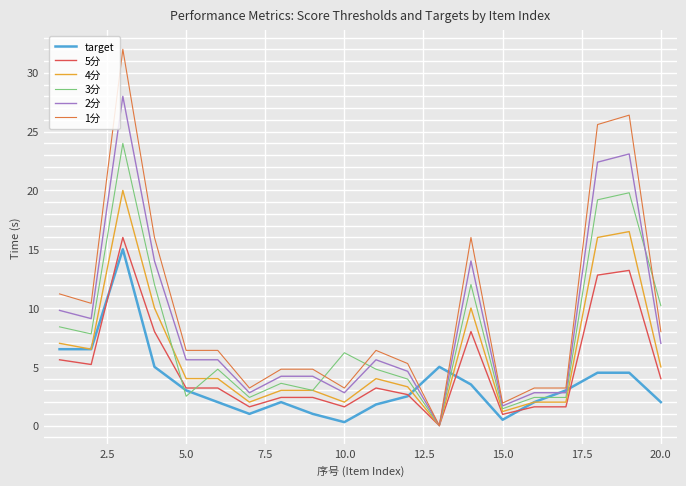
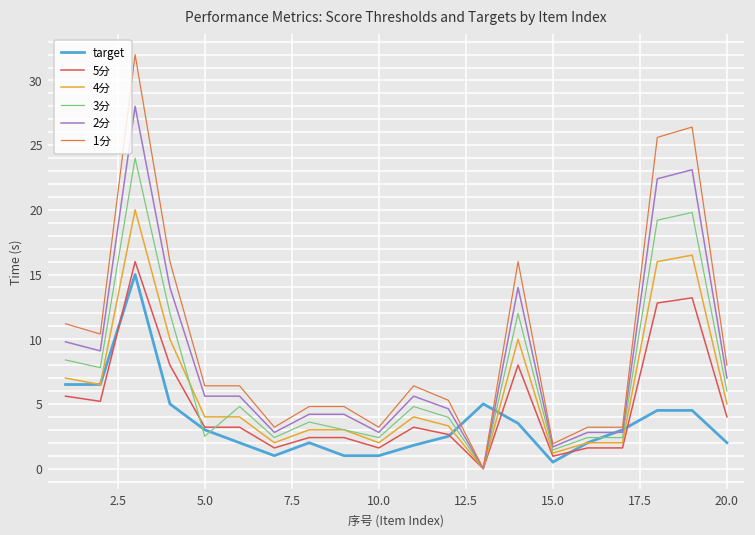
target, 10.0: 0.3 -> 1.0
3分, 10.0: 6.2 -> 2.4
3分, 20.0: 10.2 -> 6.0
